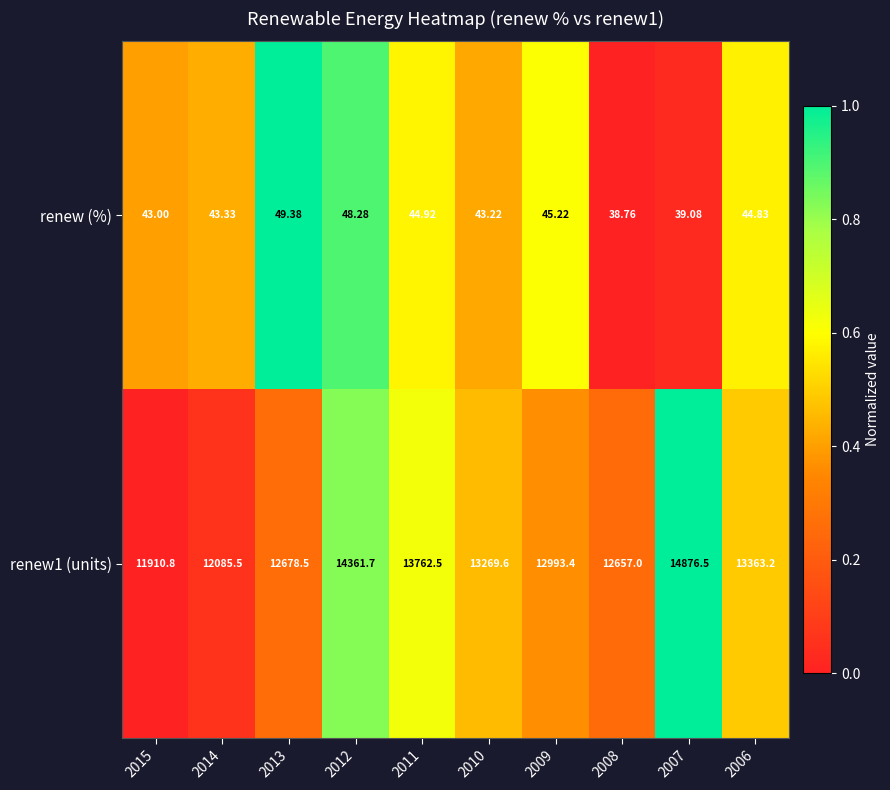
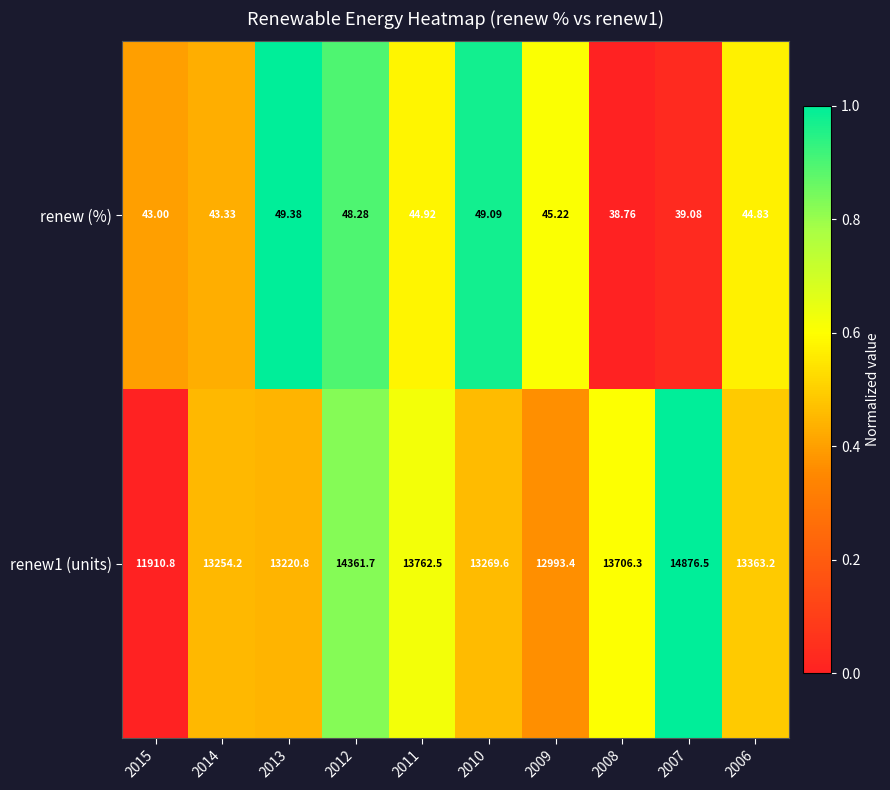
renew (%), 2010: 43.22 -> 49.09
renew1 (units), 2014: 12085.5 -> 13254.2
renew1 (units), 2013: 12678.5 -> 13220.8
renew1 (units), 2008: 12657.0 -> 13706.3
